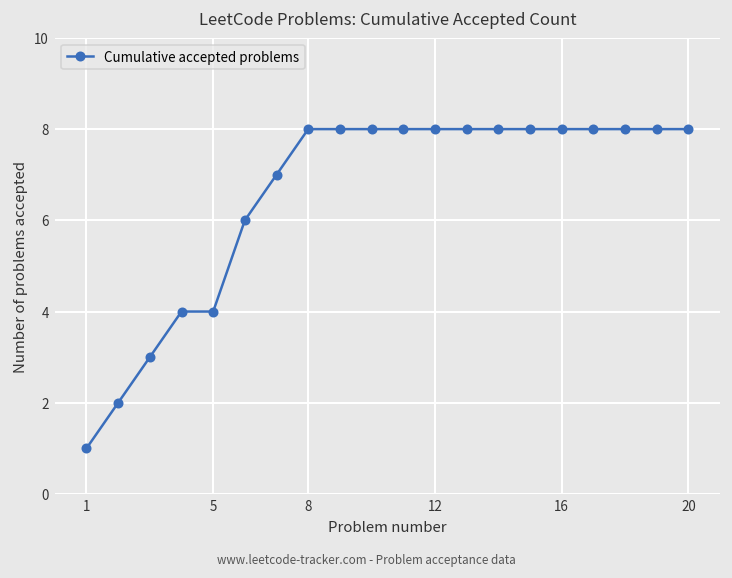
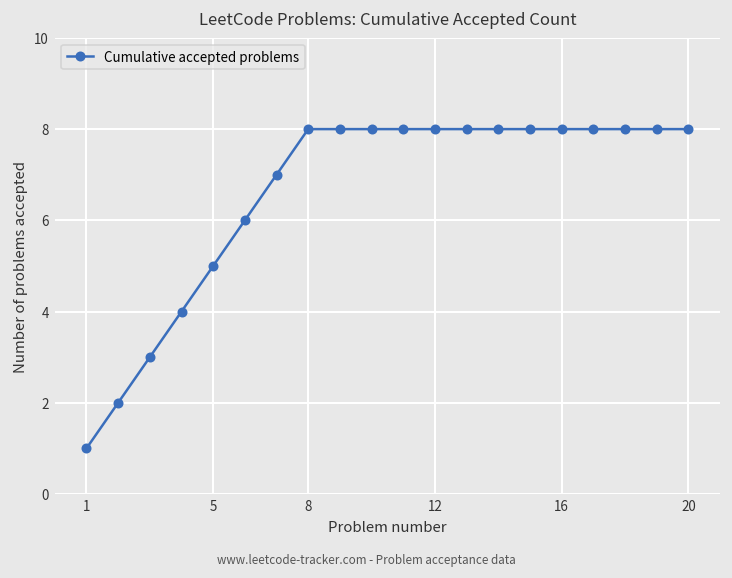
5: 4 -> 5
